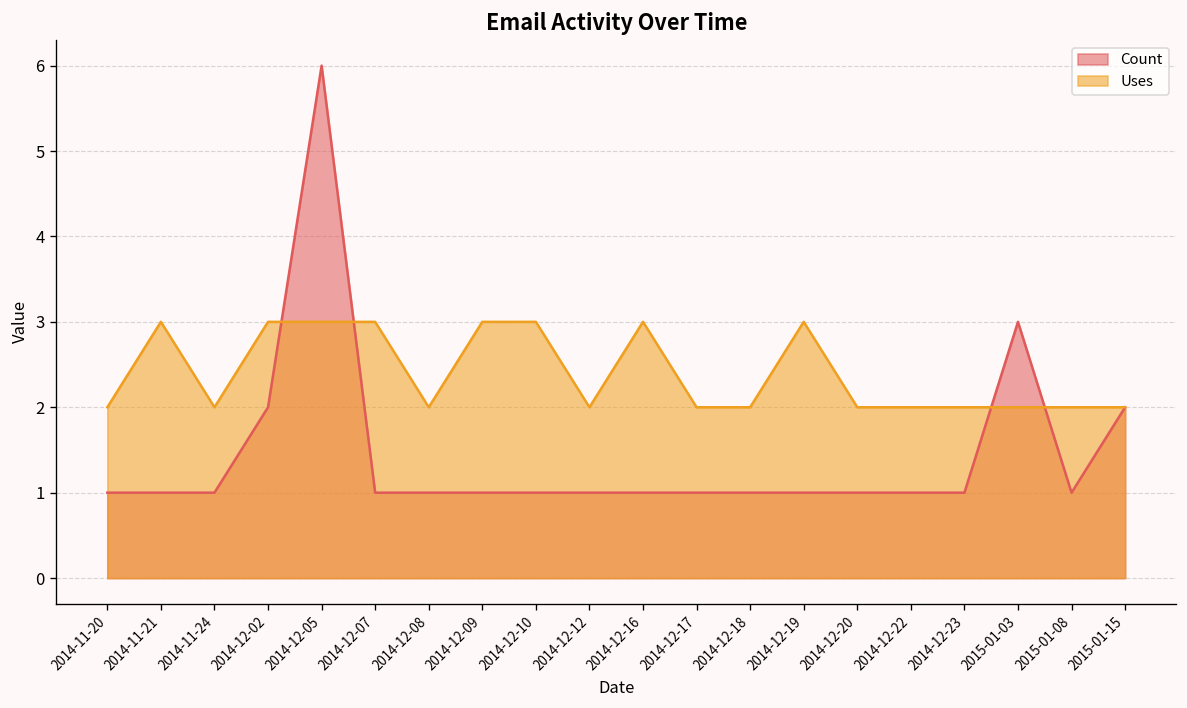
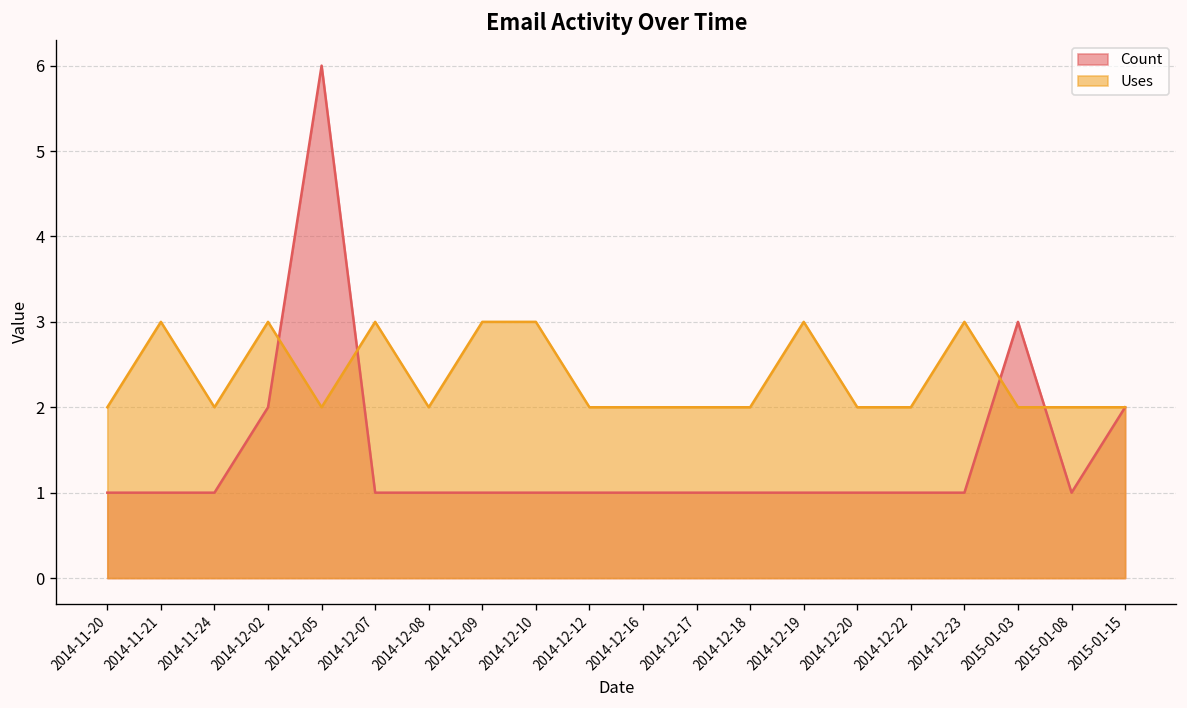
Uses, 2014-12-05: 3 -> 2
Uses, 2014-12-16: 3 -> 2
Uses, 2014-12-23: 2 -> 3
